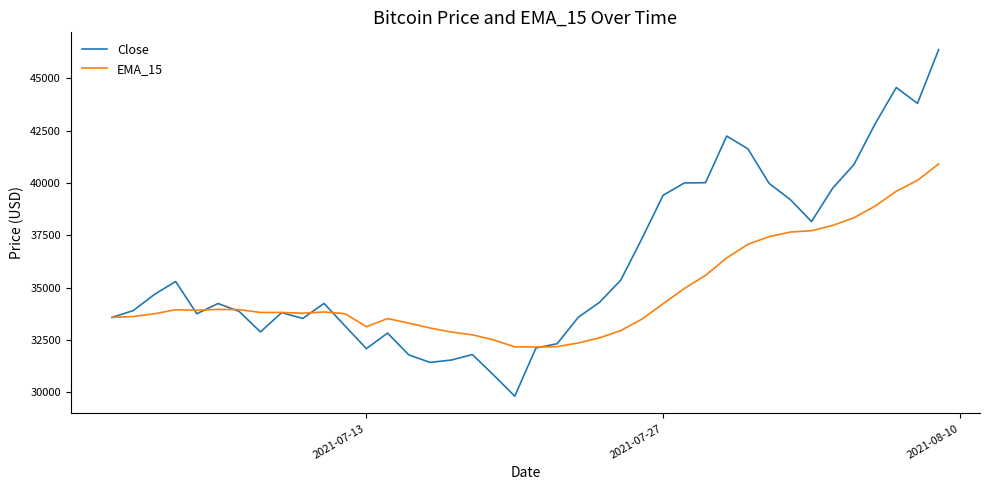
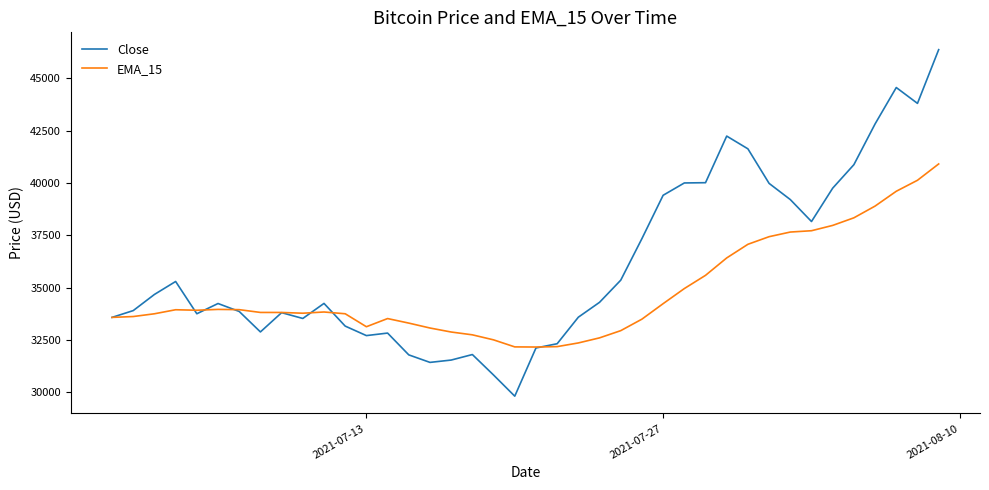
Close, 2021-07-13: 32100 -> 32700
